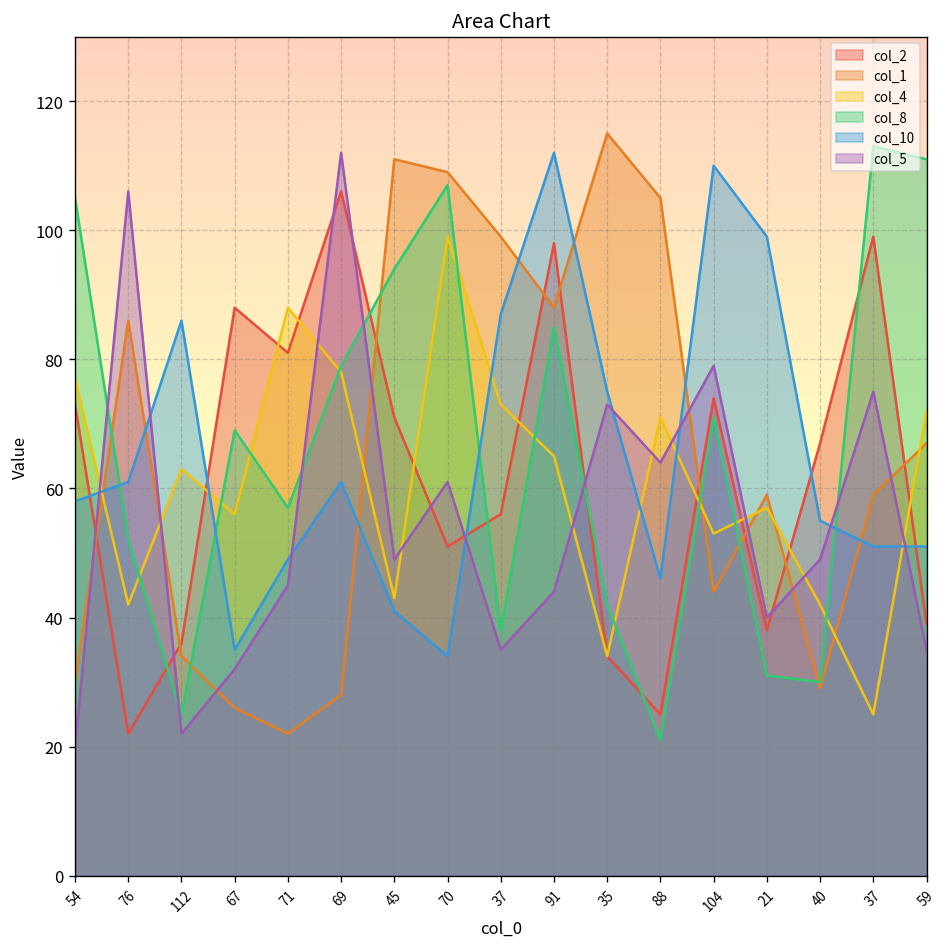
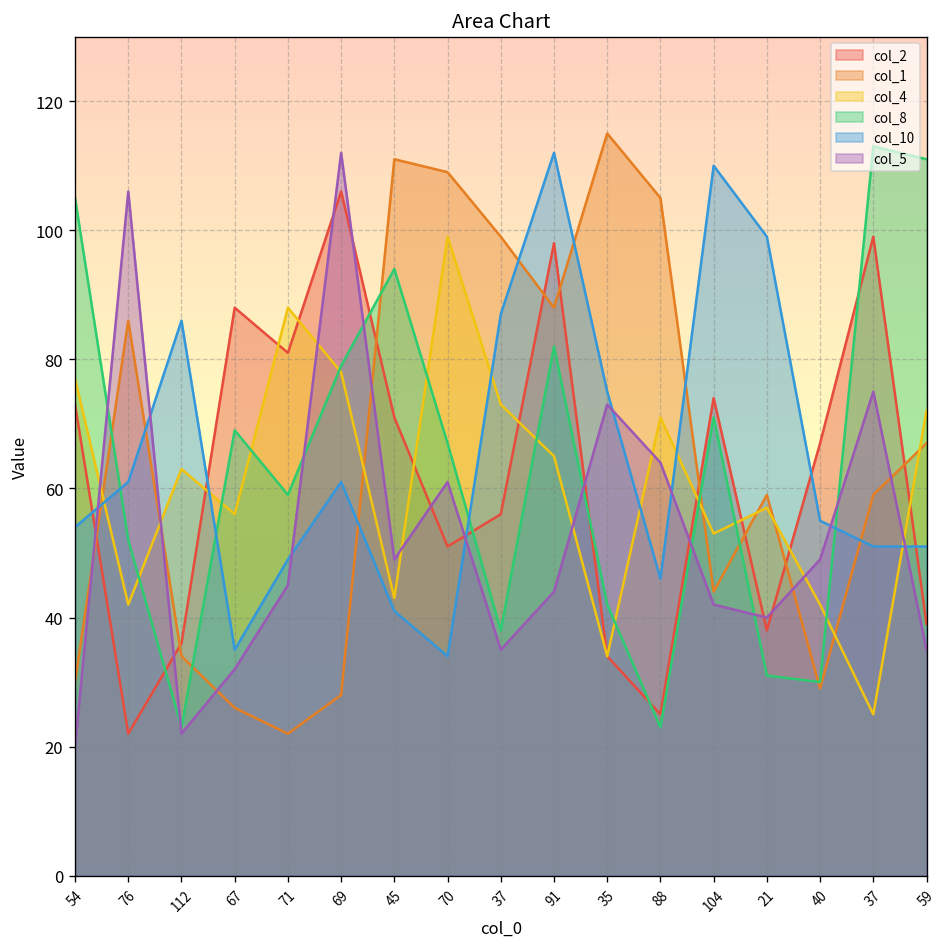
col_10, 54: 58 -> 54
col_8, 112: 25 -> 23
col_8, 71: 57 -> 59
col_8, 70: 107 -> 67
col_8, 91: 85 -> 82
col_8, 88: 21 -> 23
col_5, 104: 79 -> 42
